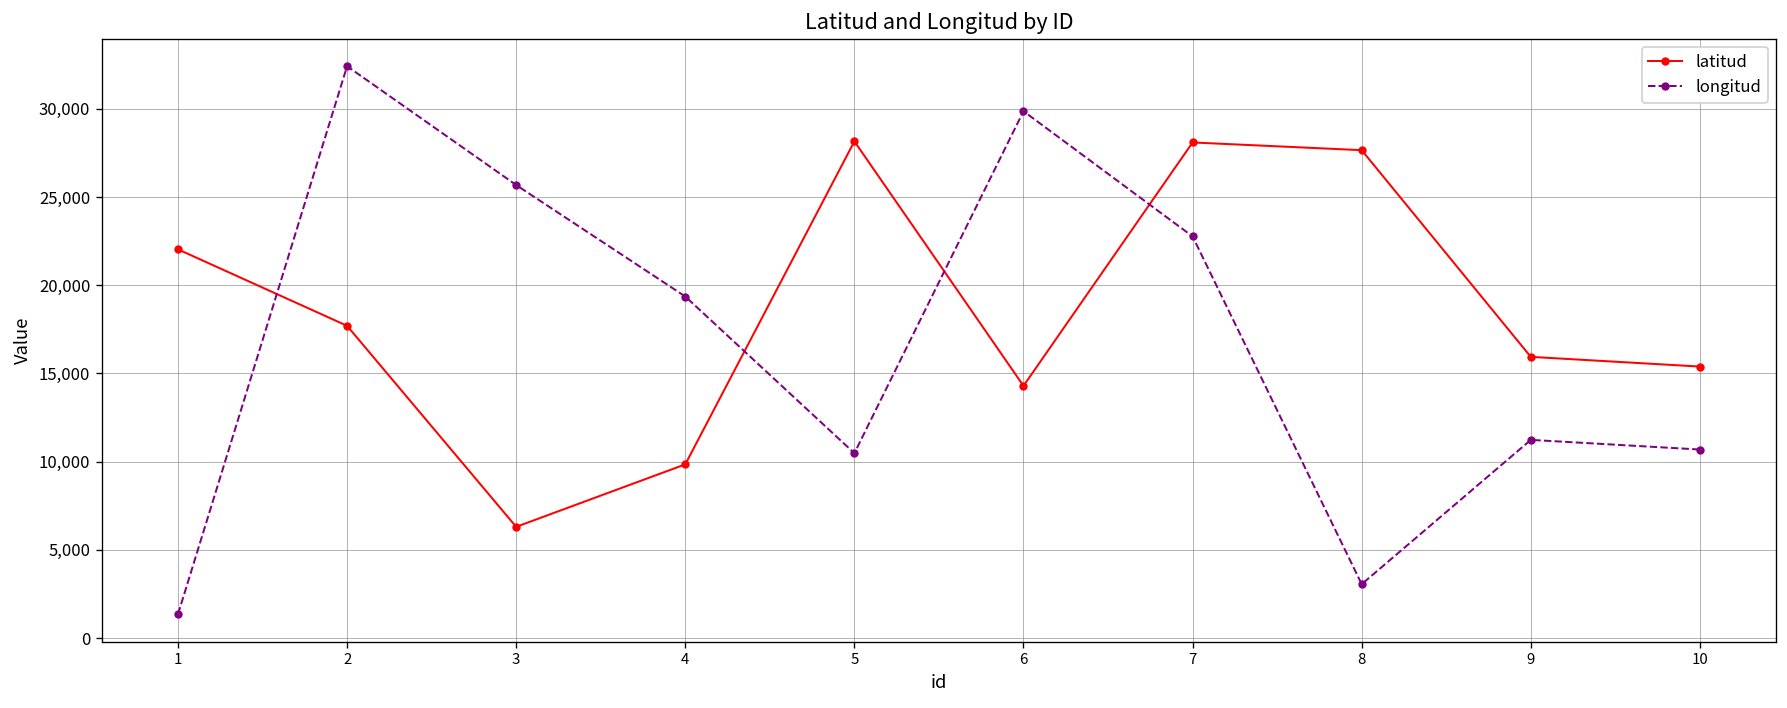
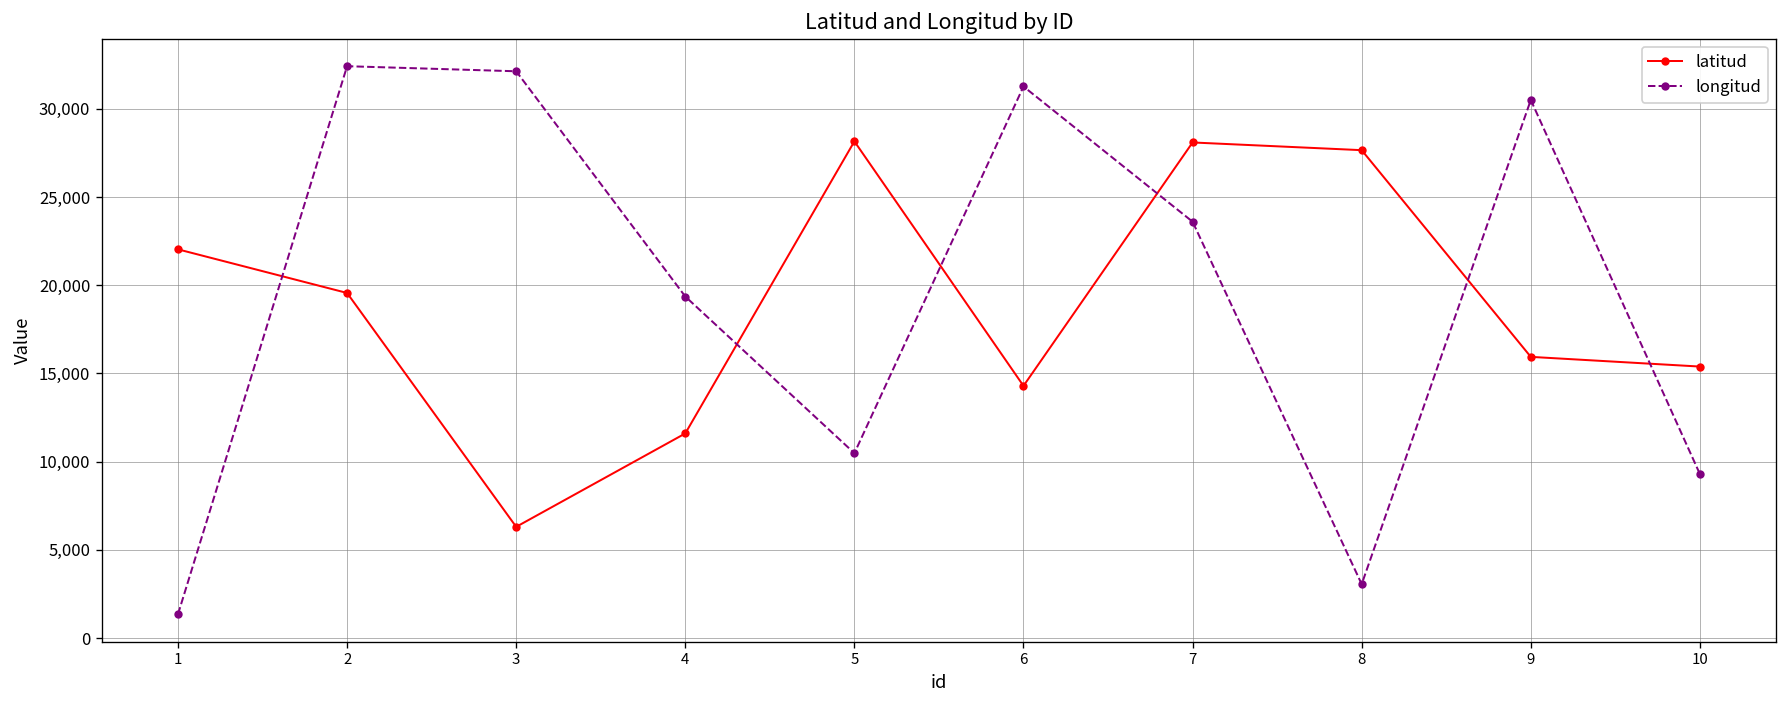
latitud, 2: 17,700 -> 19,600
longitud, 3: 25,700 -> 32,100
latitud, 4: 9,800 -> 11,600
longitud, 6: 29,900 -> 31,300
longitud, 7: 22,800 -> 23,600
longitud, 9: 11,200 -> 30,500
longitud, 10: 10,700 -> 9,300
